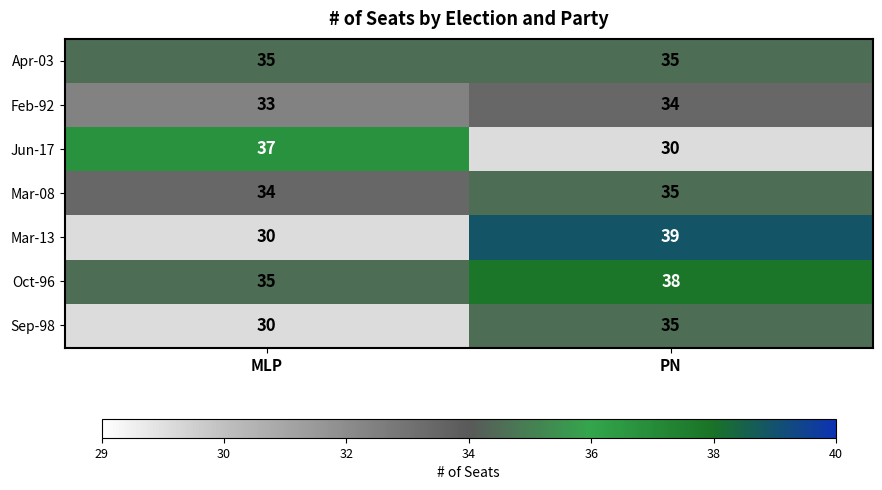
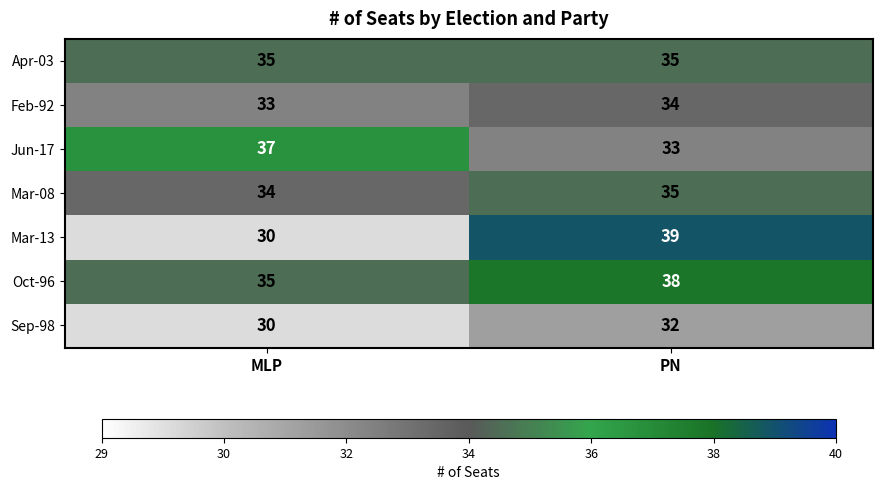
Jun-17, PN: 30 -> 33
Sep-98, PN: 35 -> 32
